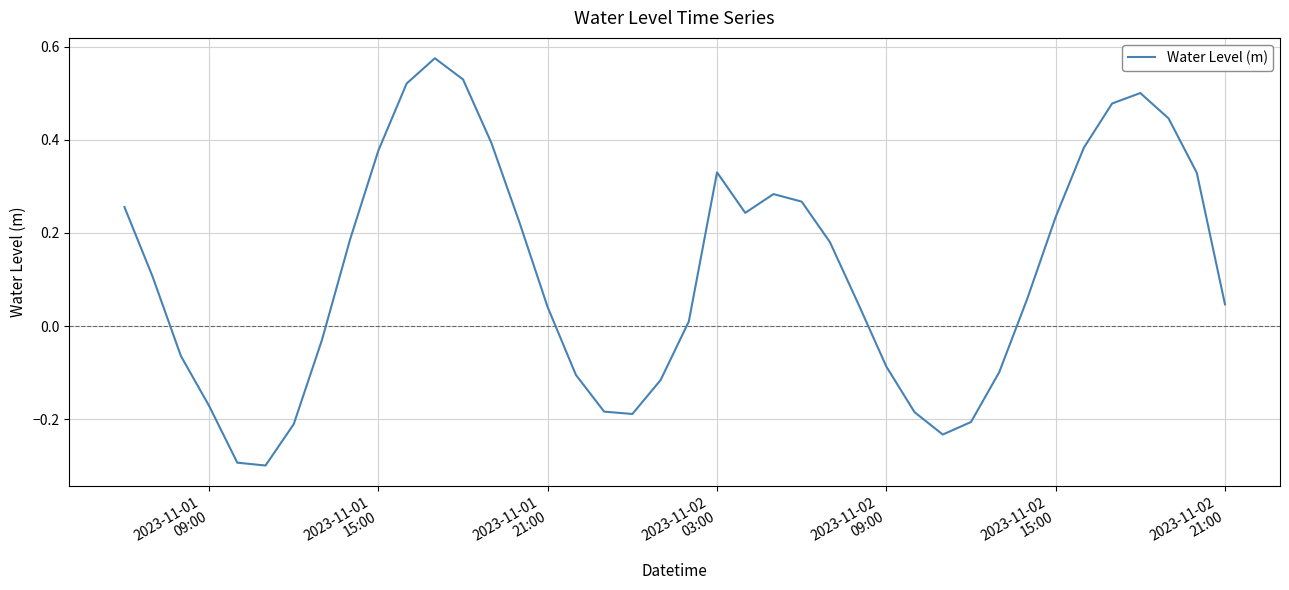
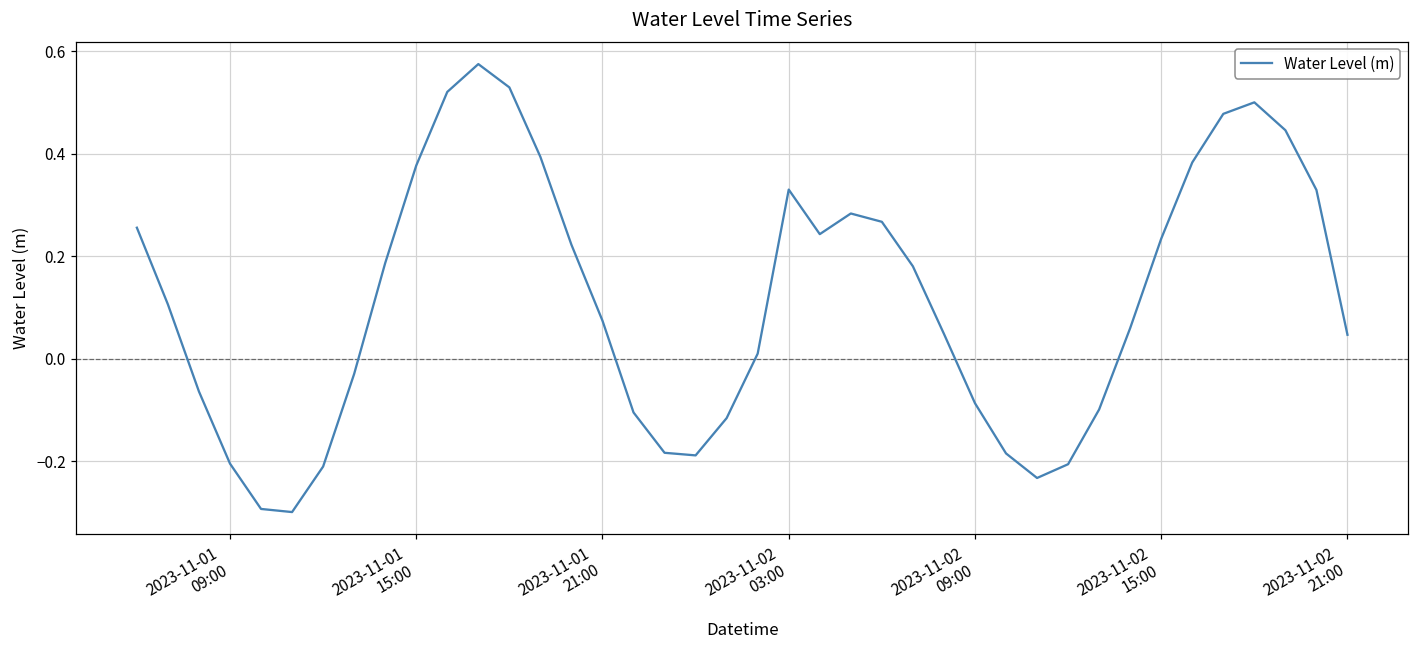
2023-11-01 09:00: -0.17 -> -0.21
2023-11-01 21:00: 0.04 -> 0.07
